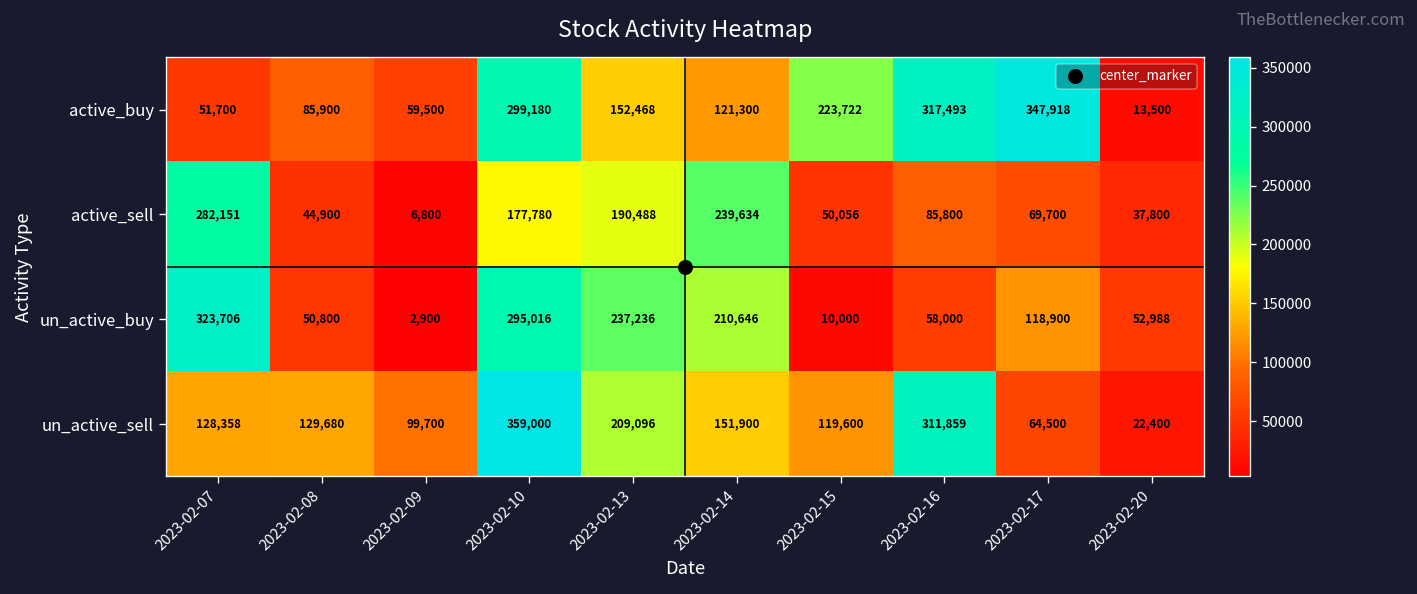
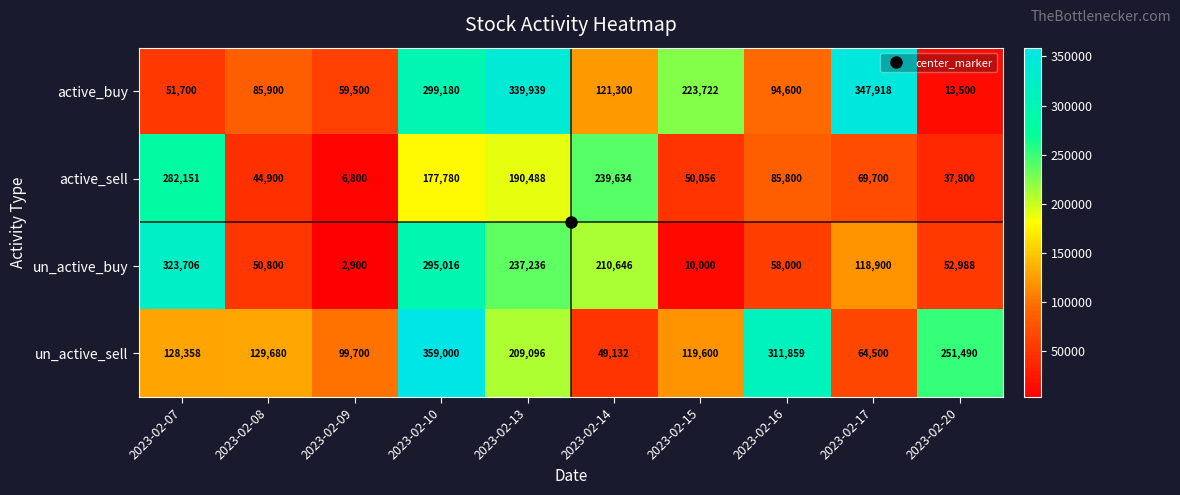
active_buy, 2023-02-13: 152,468 -> 339,939
active_buy, 2023-02-16: 317,493 -> 94,600
un_active_sell, 2023-02-14: 151,900 -> 49,132
un_active_sell, 2023-02-20: 22,400 -> 251,490
